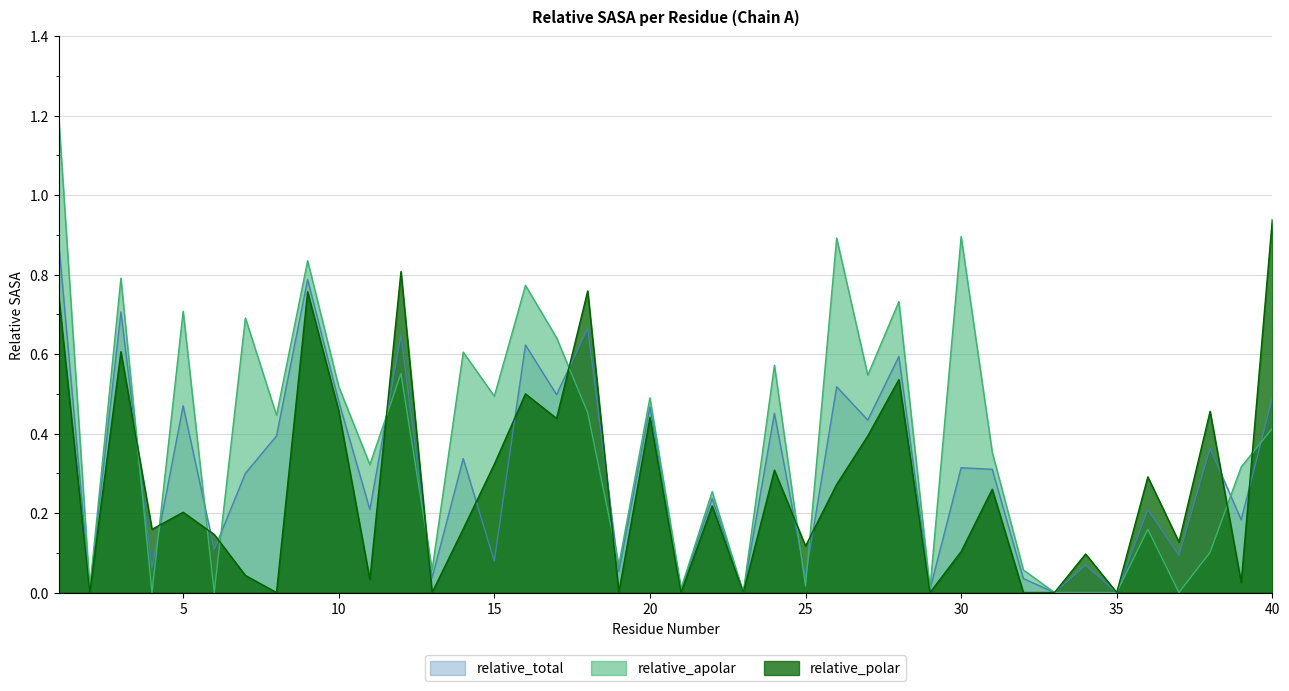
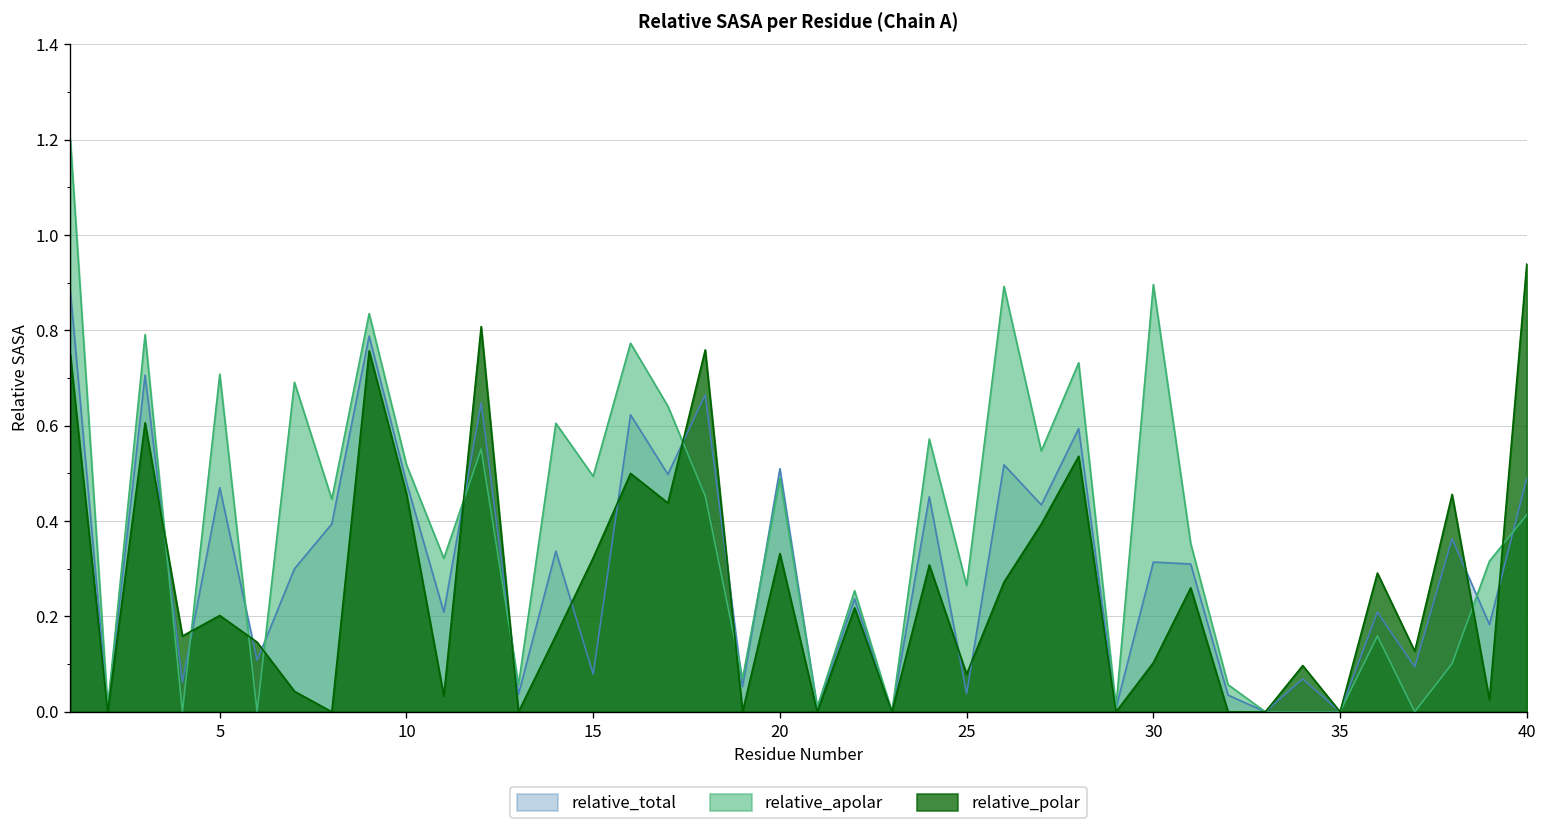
relative_total, 20: 0.47 -> 0.51
relative_polar, 20: 0.44 -> 0.33
relative_apolar, 25: 0.02 -> 0.27
relative_polar, 25: 0.12 -> 0.08
